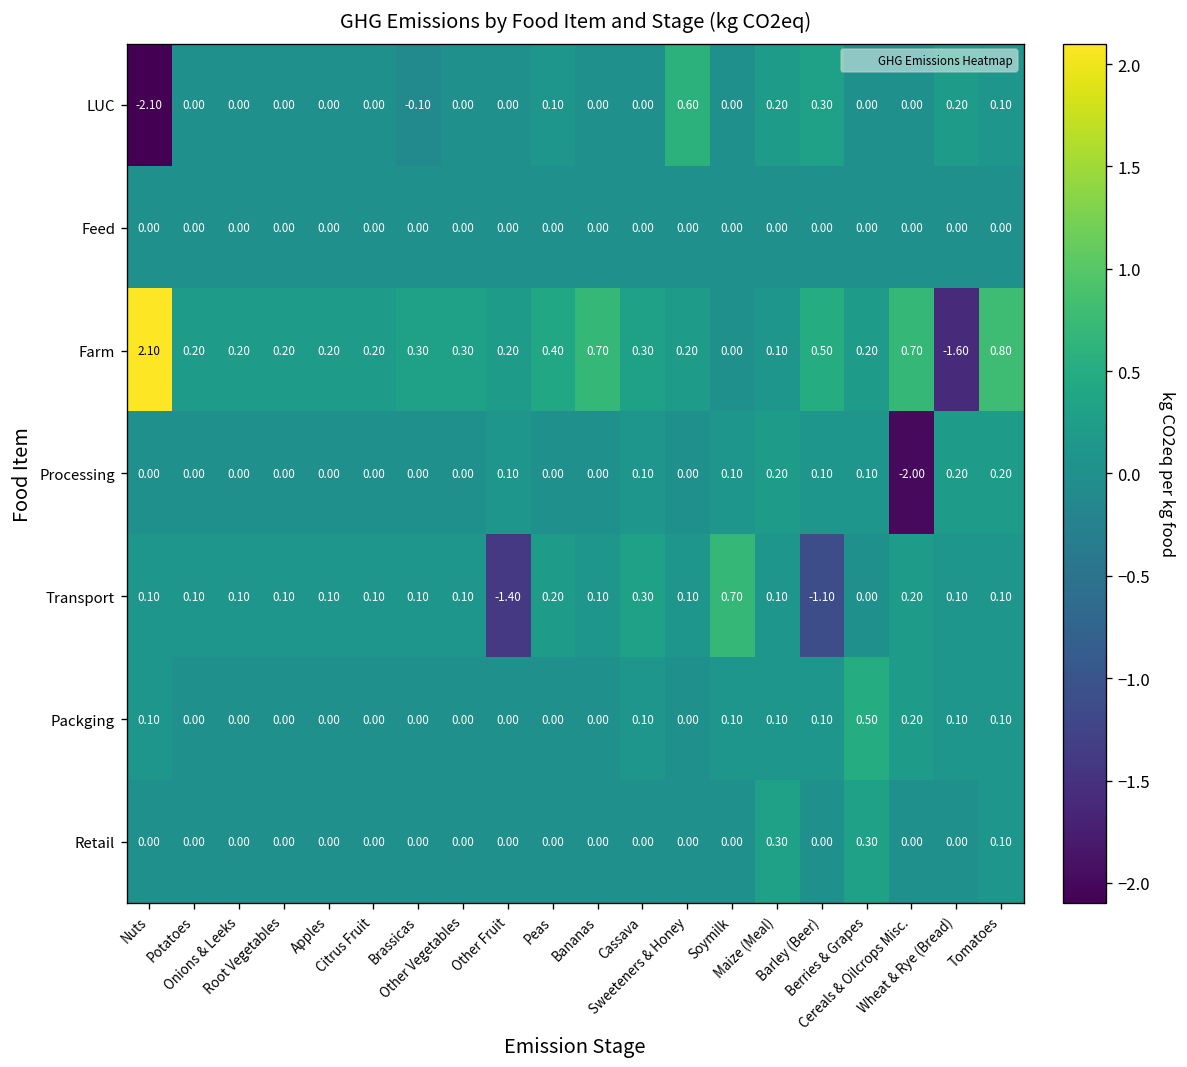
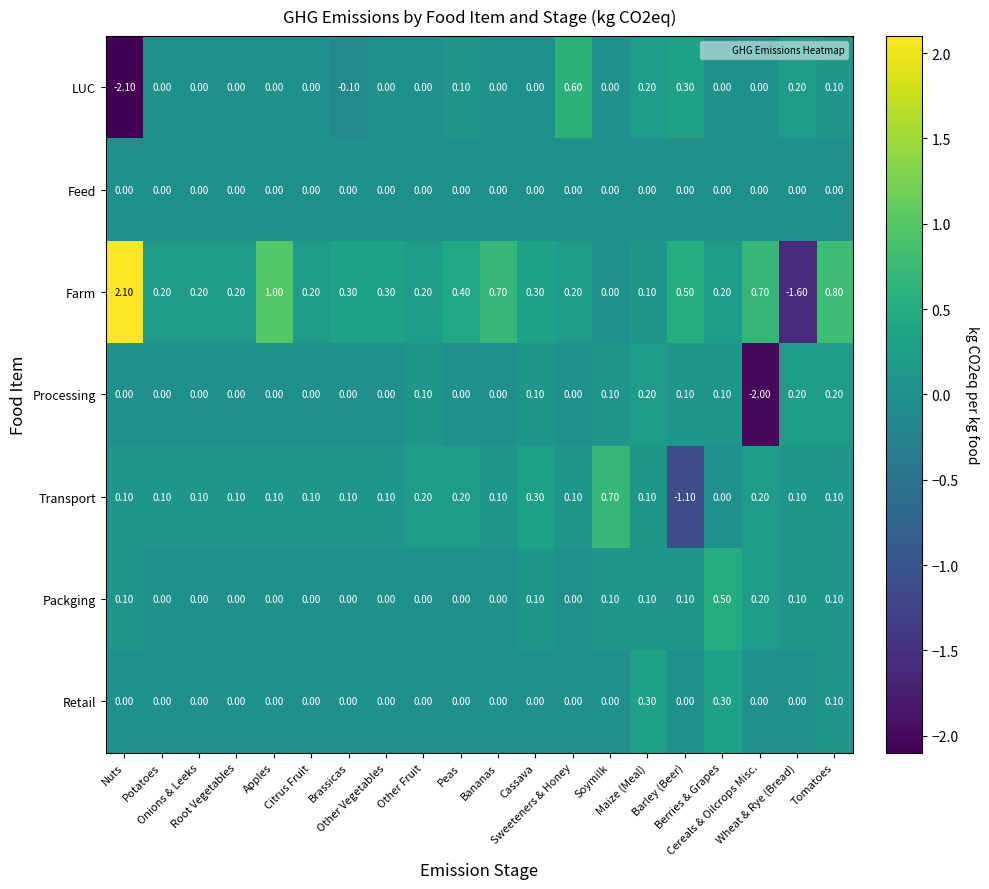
Farm, Apples: 0.20 -> 1.00
Transport, Other Fruit: -1.40 -> 0.20
